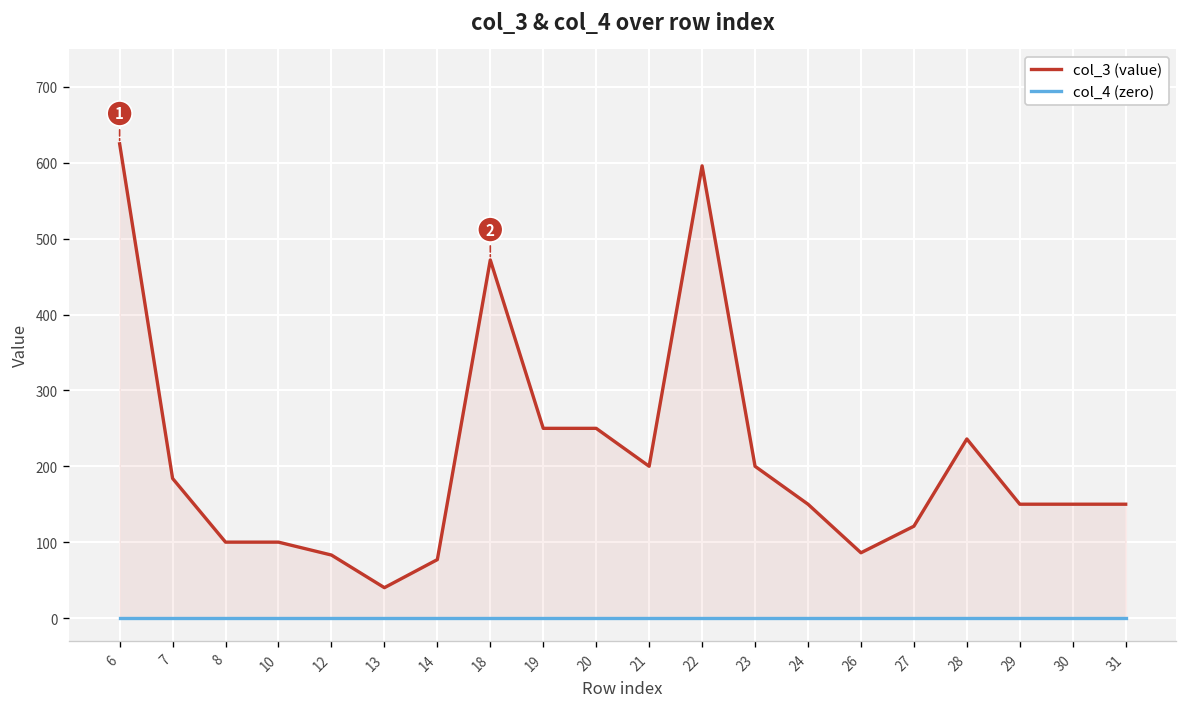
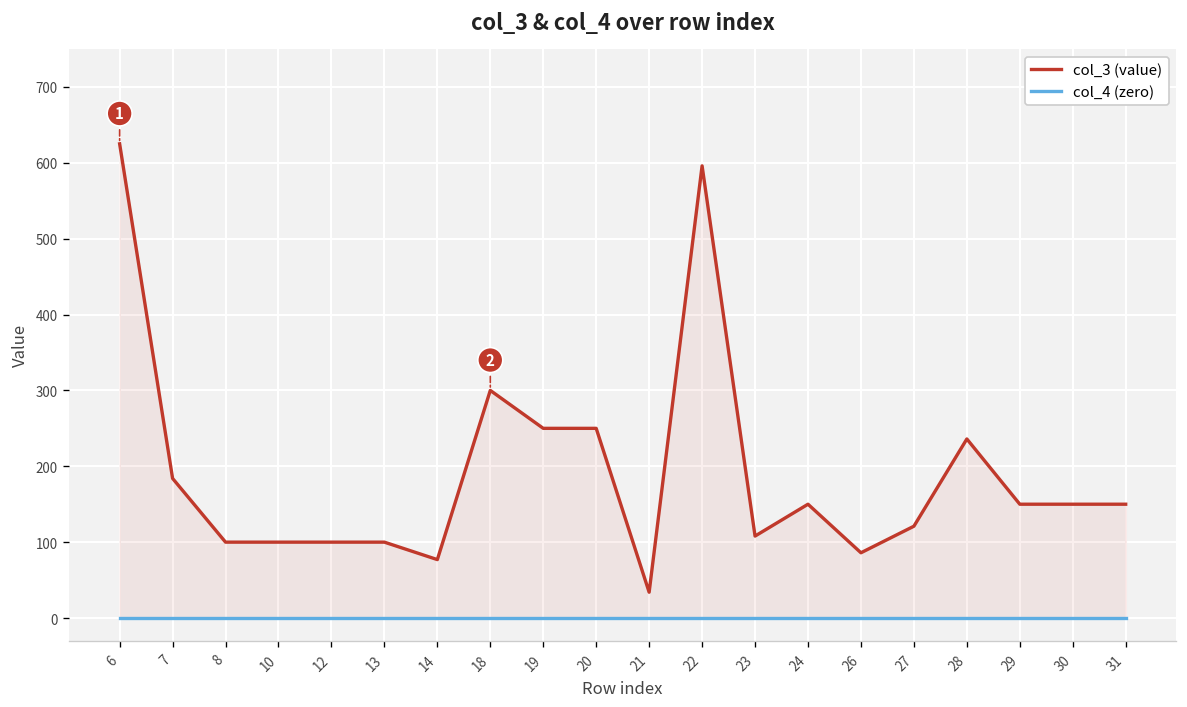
col_3 (value), 12: 80 -> 100
col_3 (value), 13: 40 -> 100
col_3 (value), 18: 470 -> 300
col_3 (value), 21: 200 -> 30
col_3 (value), 23: 200 -> 110
